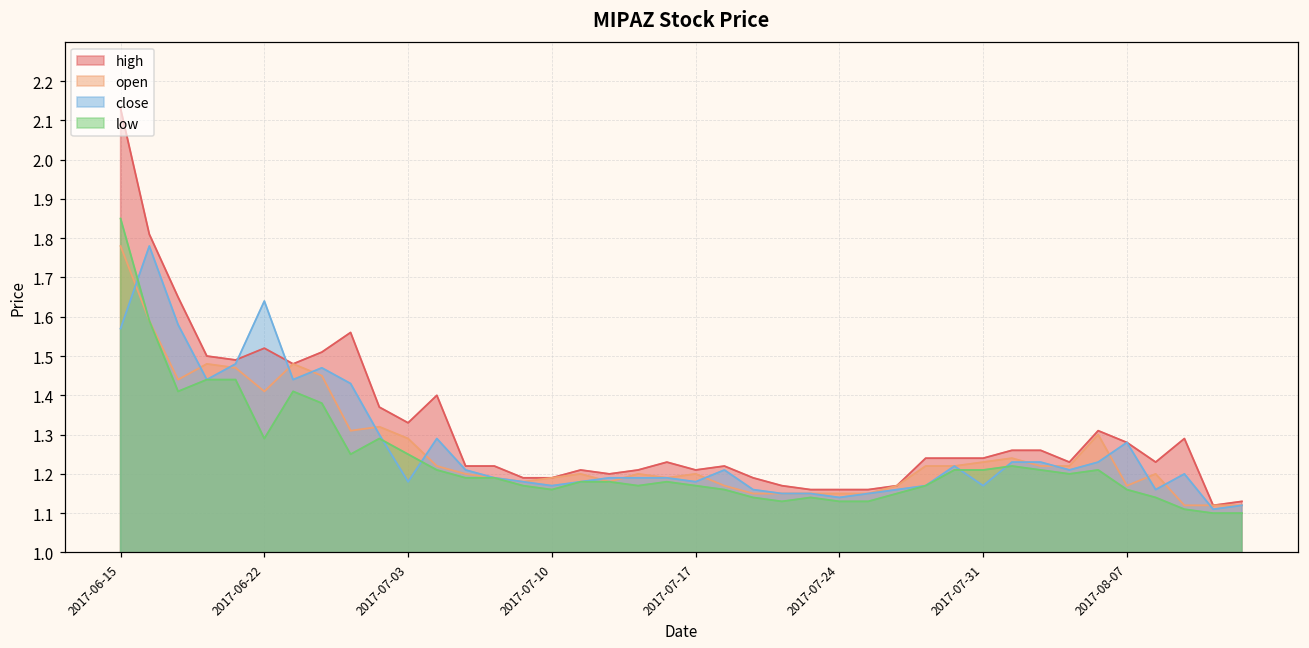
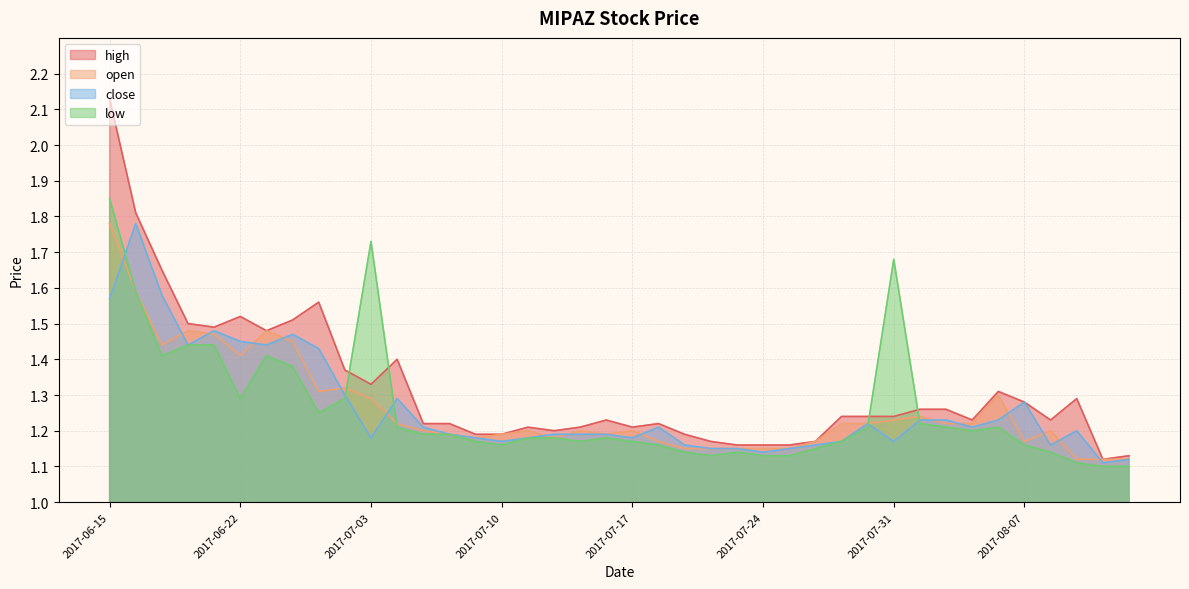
close, 2017-06-22: 1.64 -> 1.45
low, 2017-07-03: 1.25 -> 1.73
low, 2017-07-31: 1.21 -> 1.68
